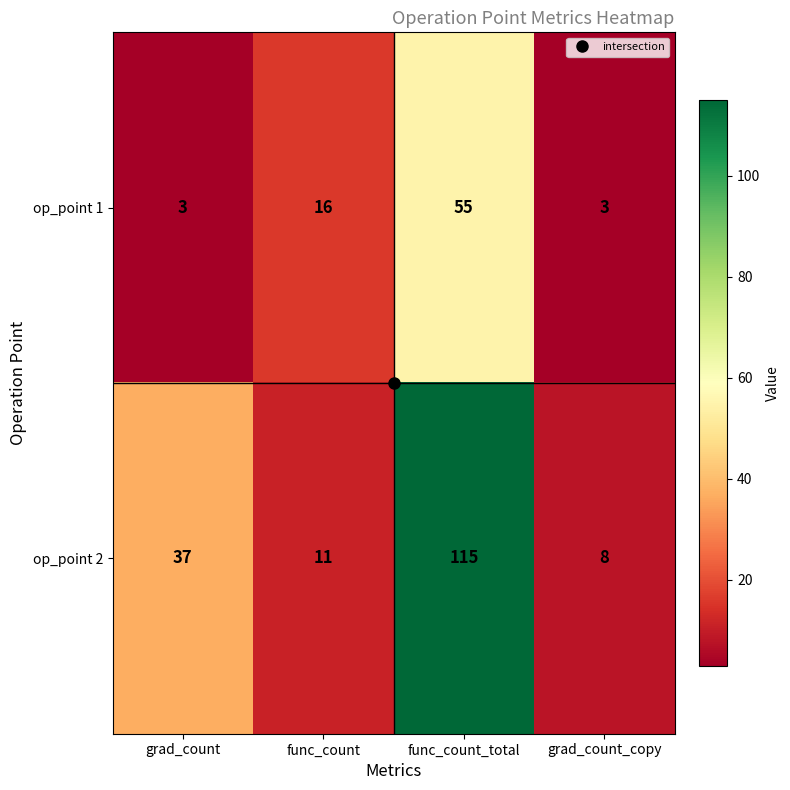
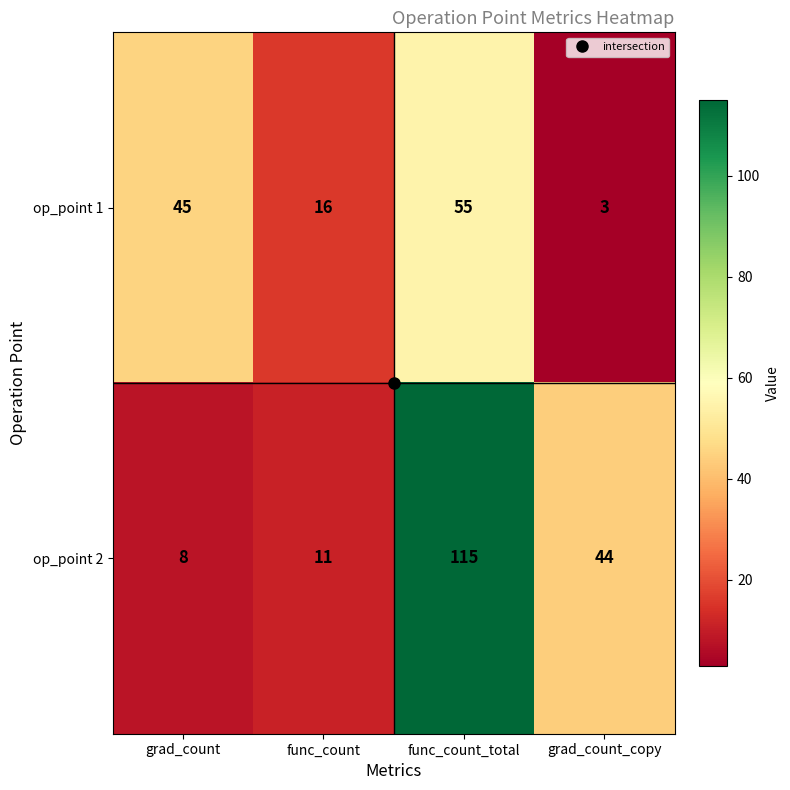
op_point 1, grad_count: 3 -> 45
op_point 2, grad_count: 37 -> 8
op_point 2, grad_count_copy: 8 -> 44
